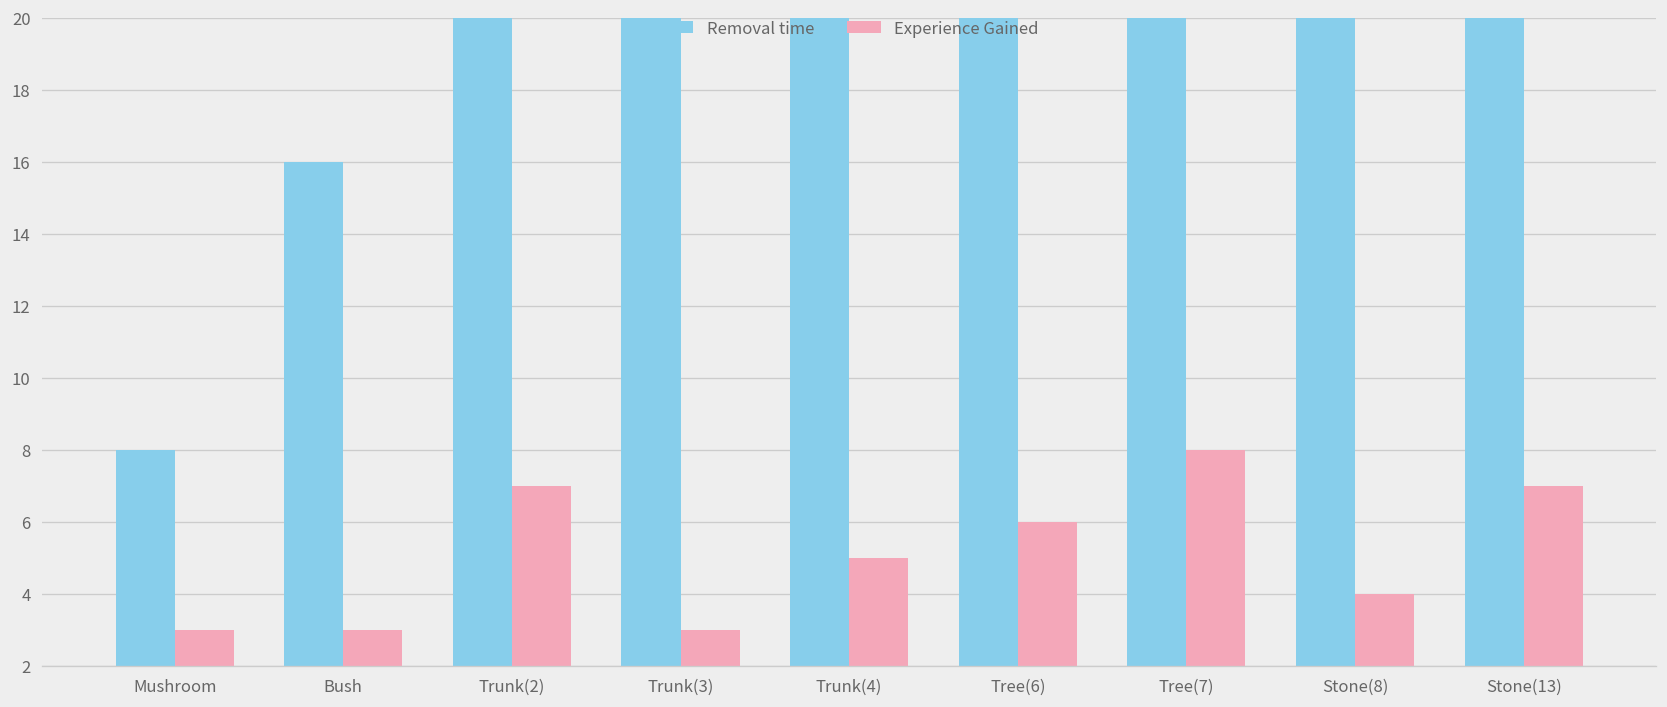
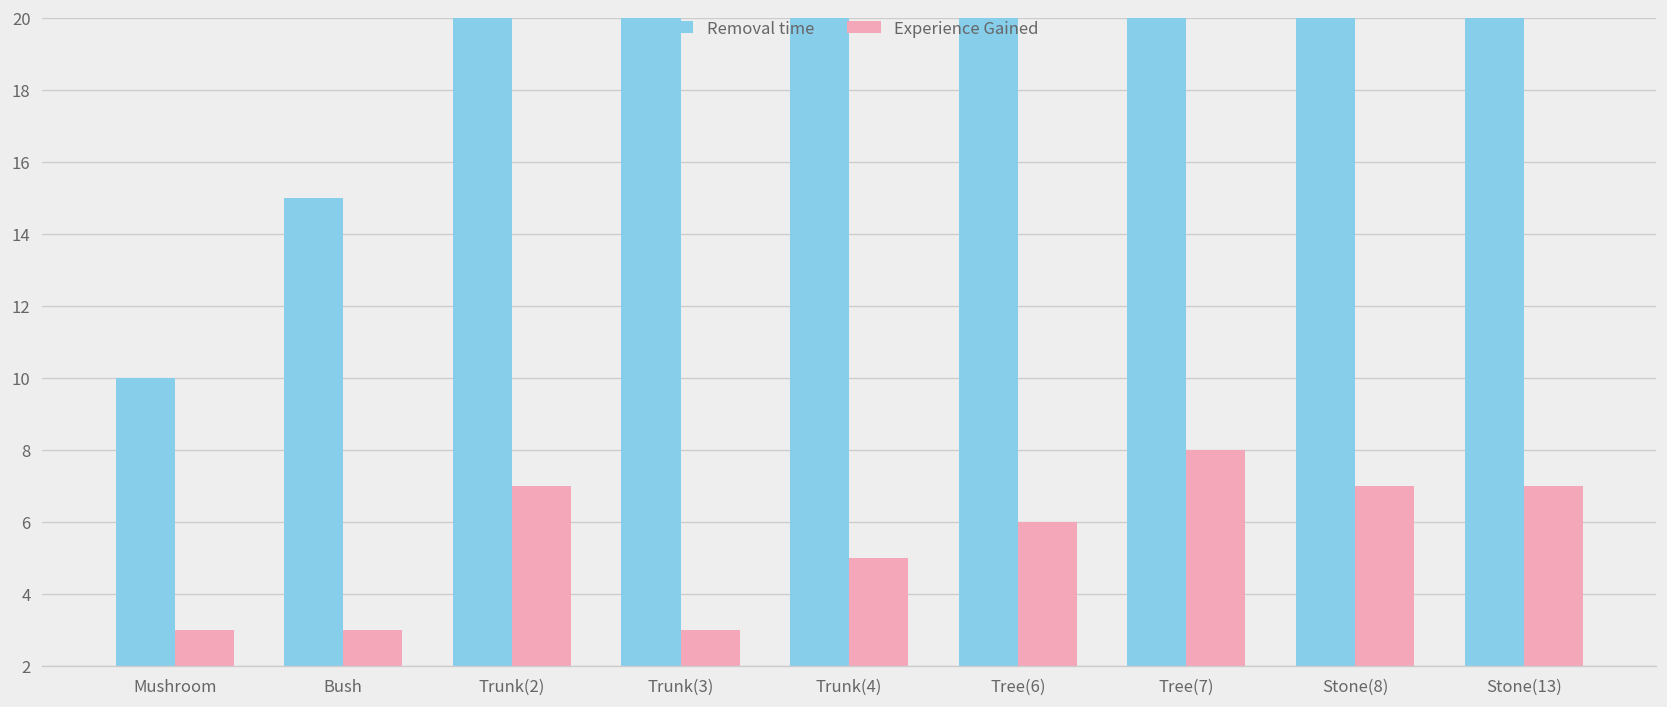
Removal time, Mushroom: 8 -> 10
Removal time, Bush: 16 -> 15
Experience Gained, Stone(8): 4 -> 7
